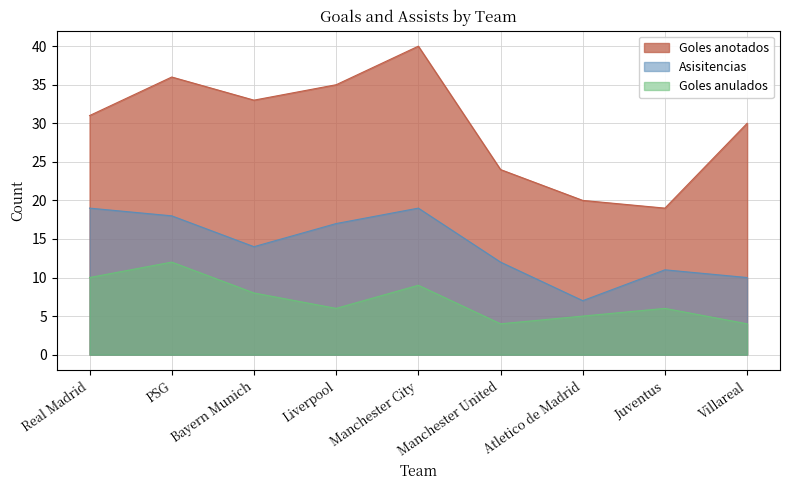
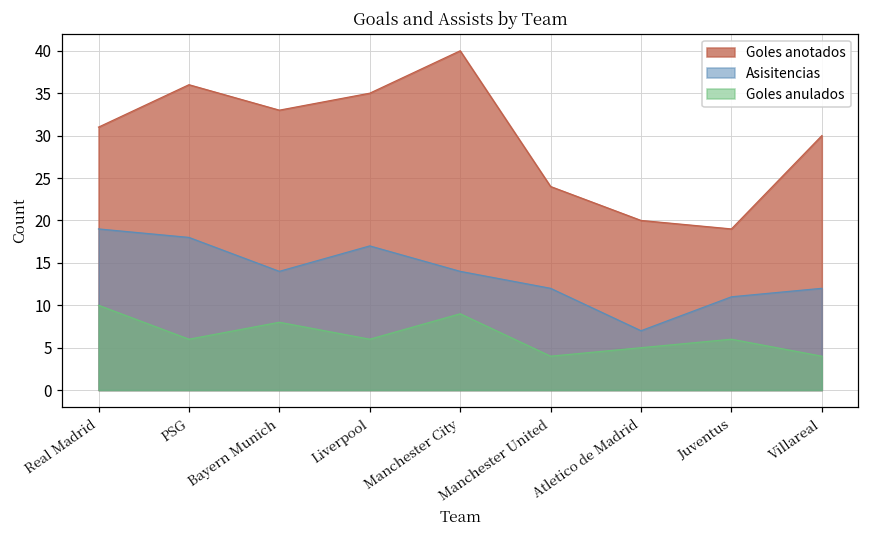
Goles anulados, PSG: 12 -> 6
Asisitencias, Manchester City: 19 -> 14
Asisitencias, Villareal: 10 -> 12
